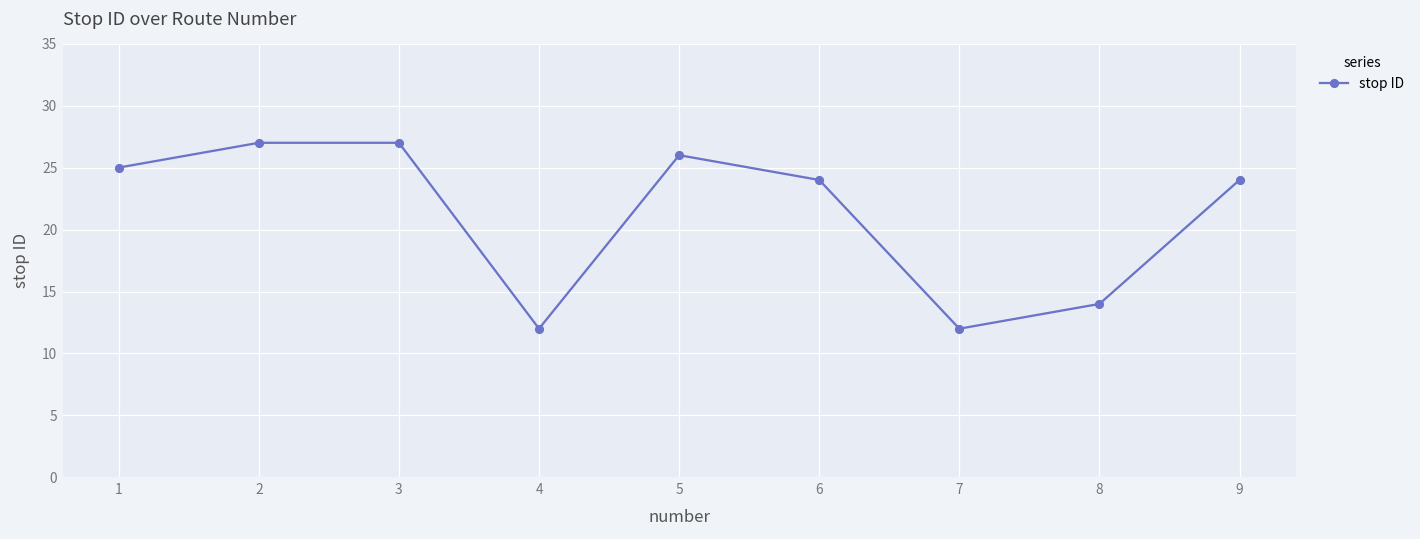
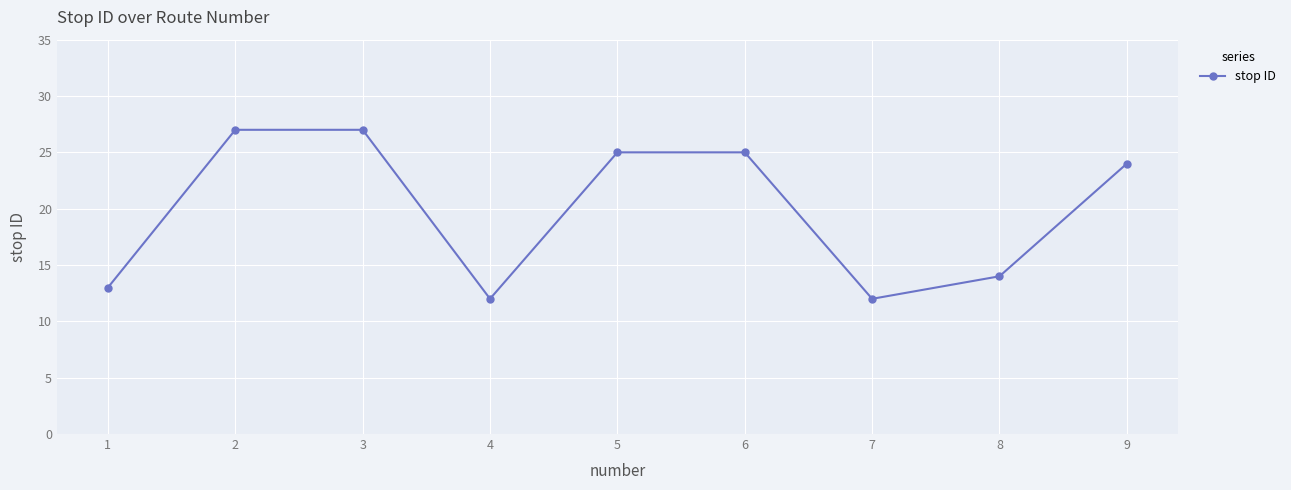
1: 25 -> 13
5: 26 -> 25
6: 24 -> 25
